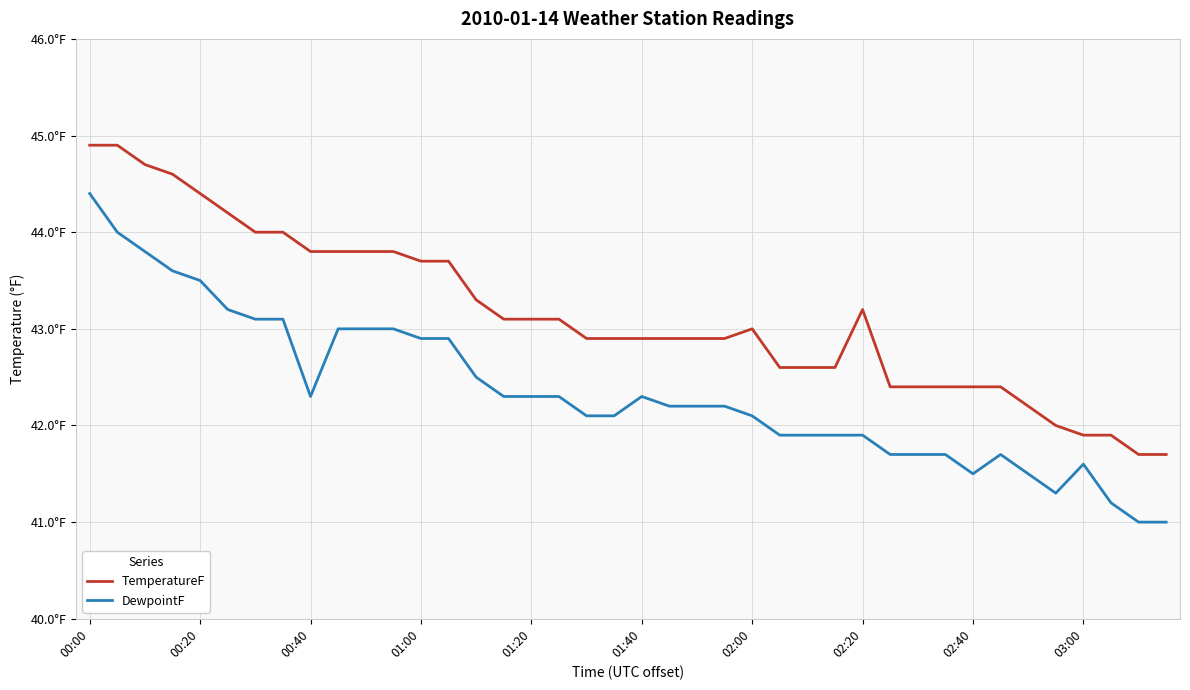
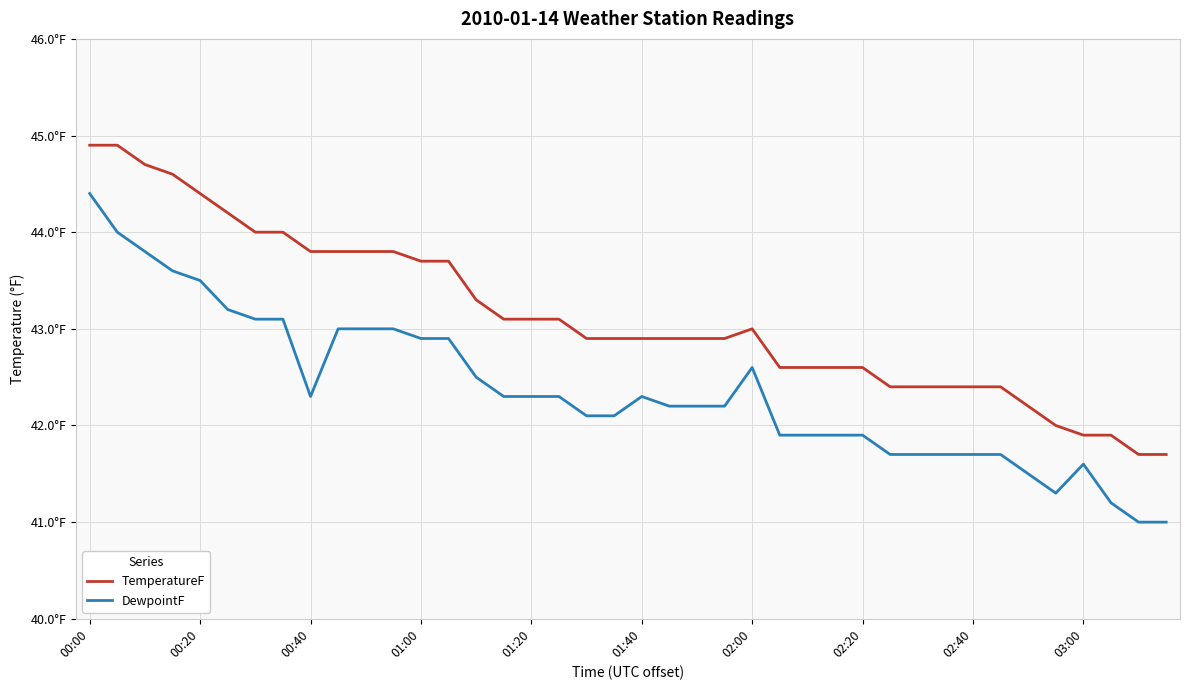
DewpointF, 02:00: 42.1°F -> 42.6°F
TemperatureF, 02:20: 43.2°F -> 42.6°F
DewpointF, 02:40: 41.5°F -> 41.7°F
